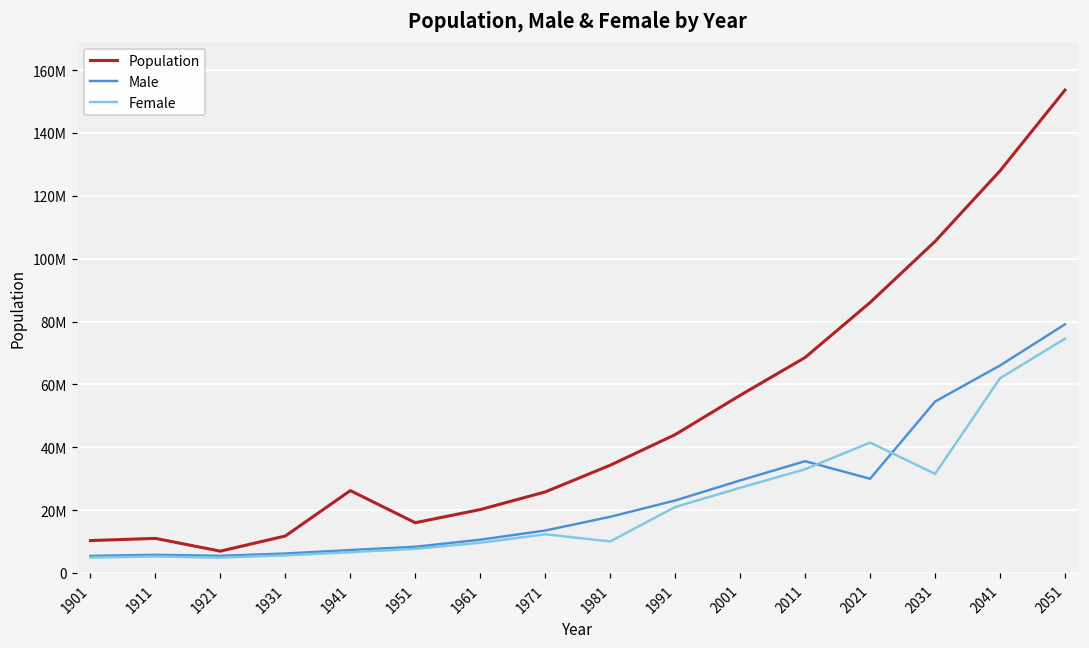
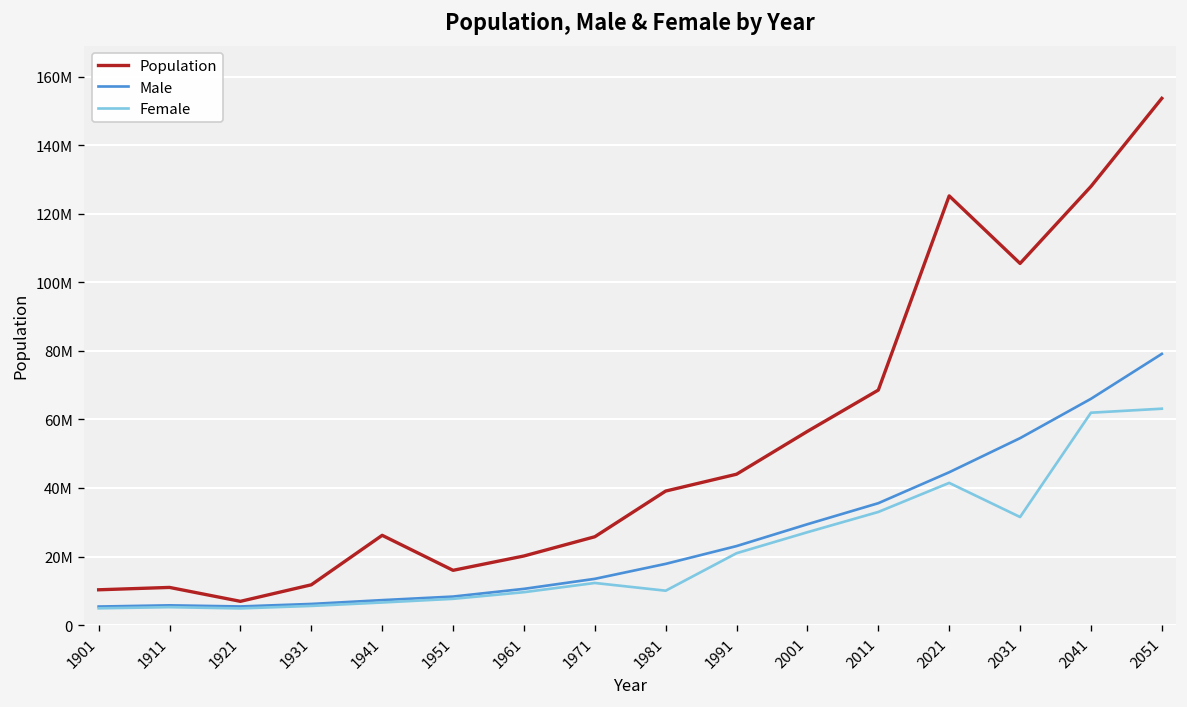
Population, 1981: 34000000 -> 39000000
Population, 2021: 86000000 -> 125000000
Male, 2021: 30000000 -> 45000000
Female, 2051: 75000000 -> 63000000
